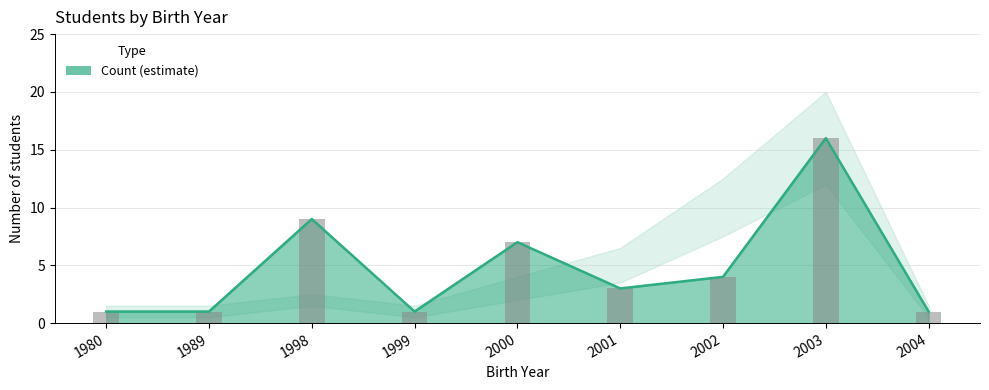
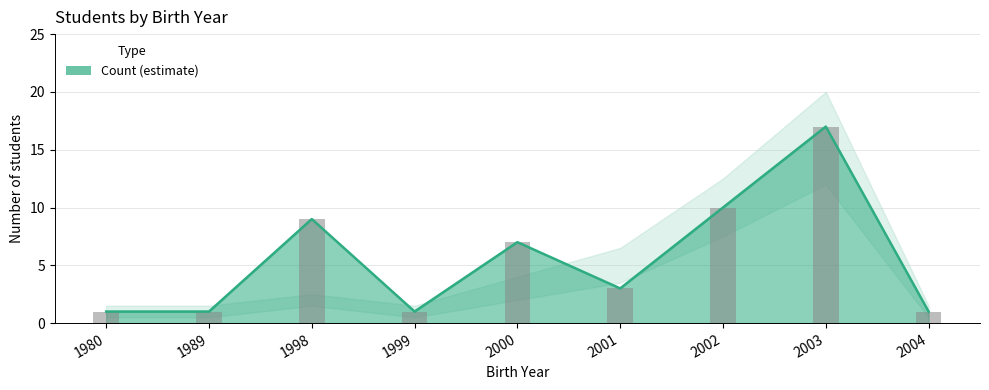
Count (estimate), 2002: 4 -> 10
Count (estimate), 2003: 16 -> 17
